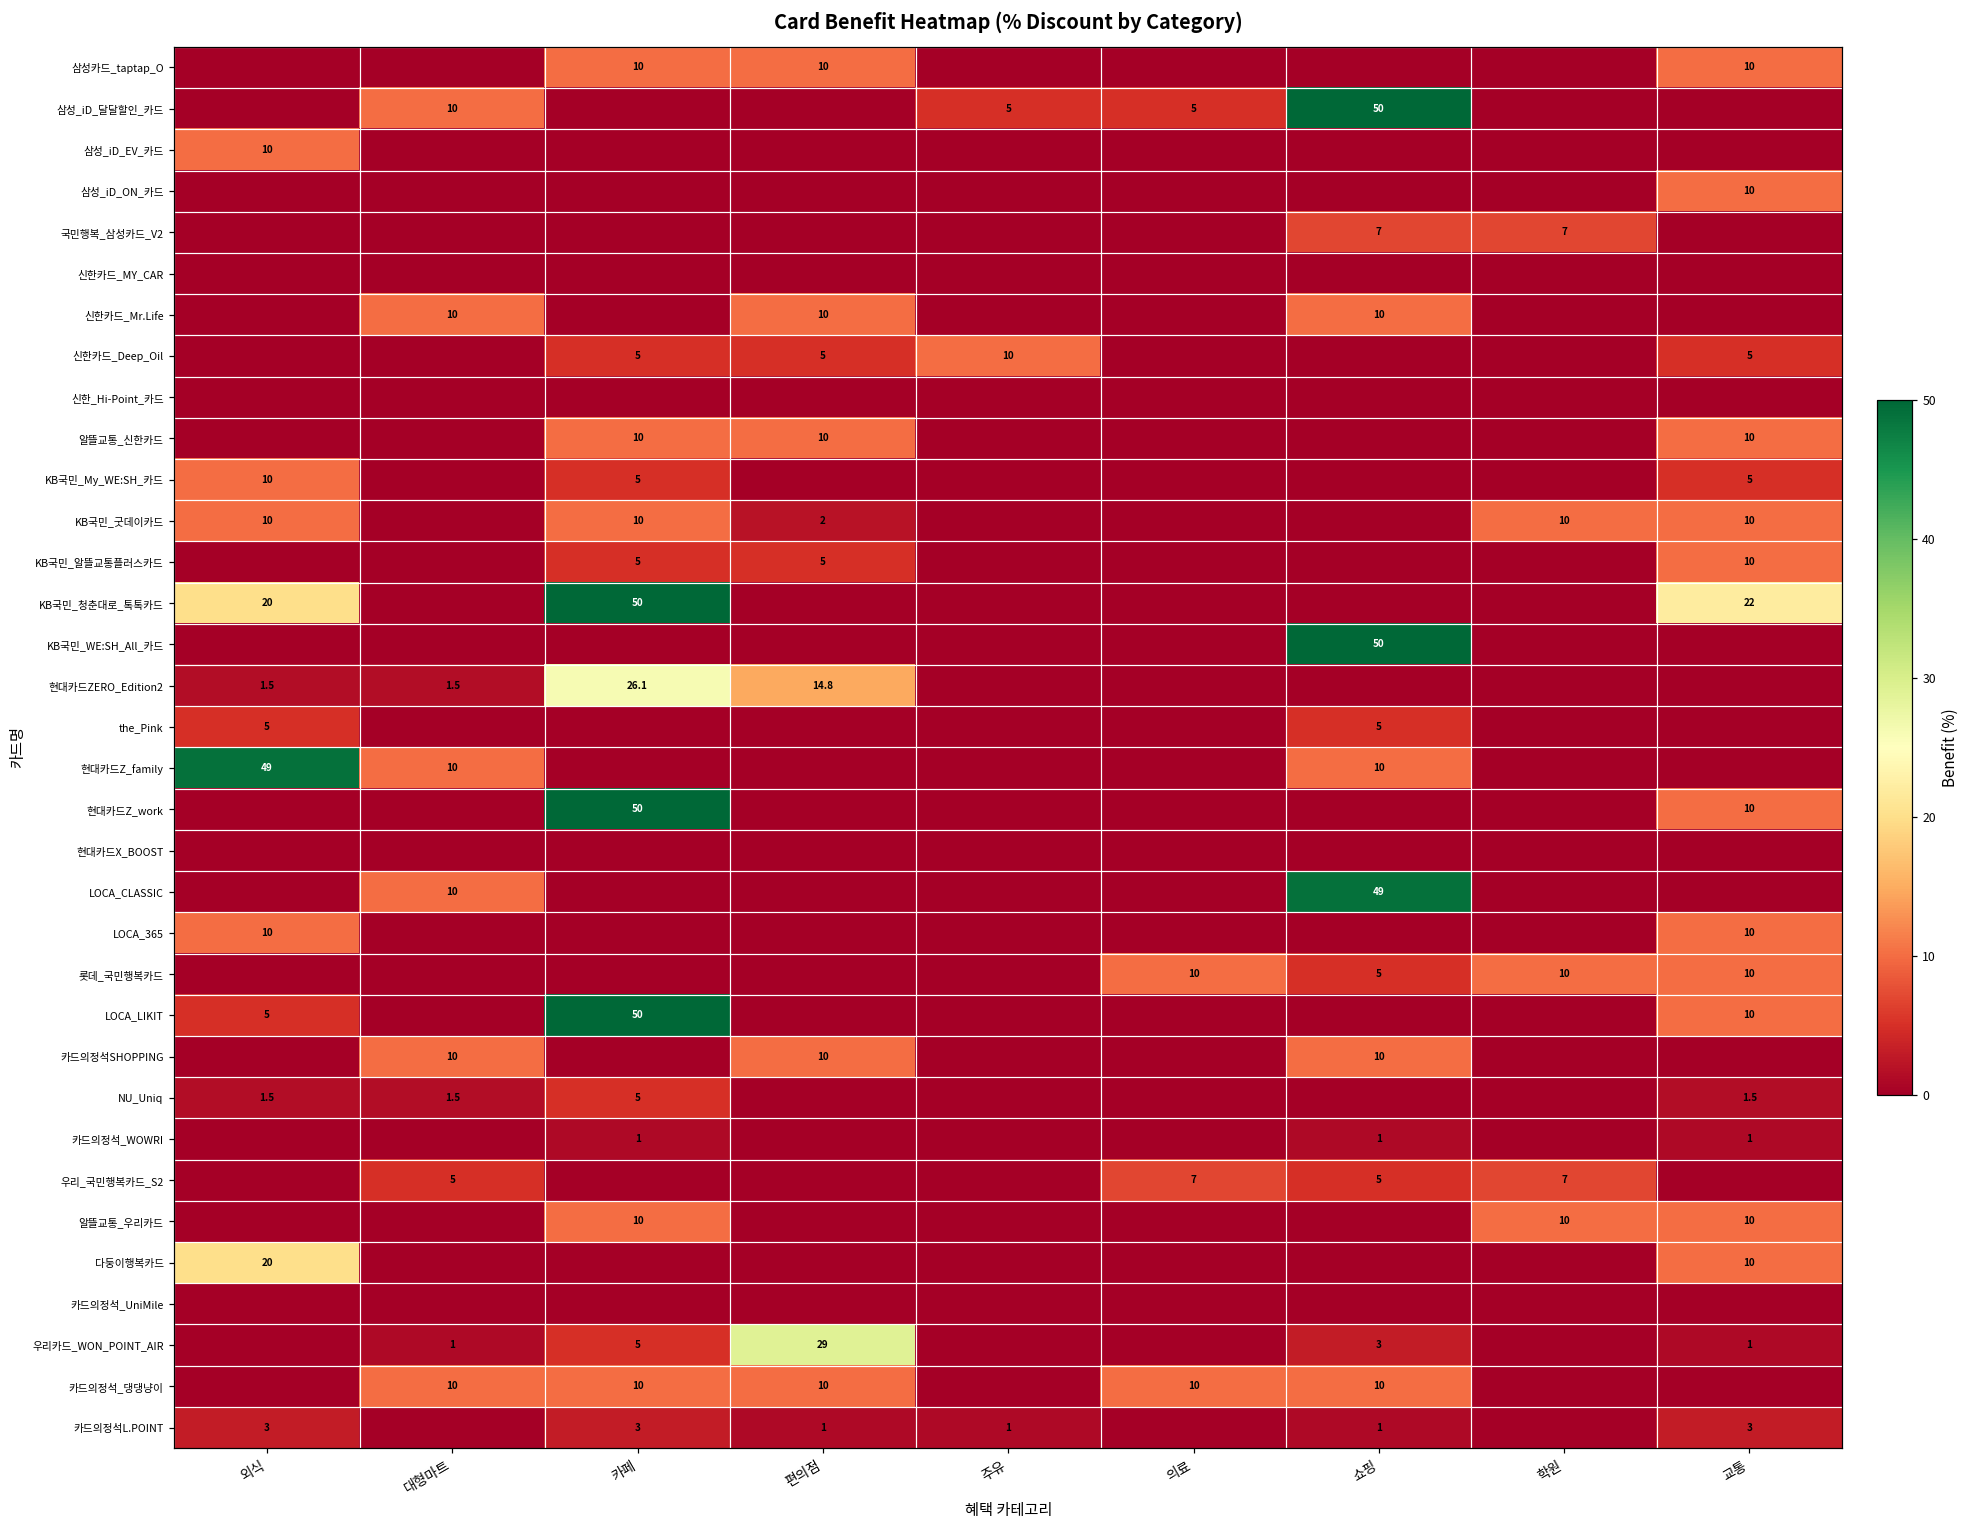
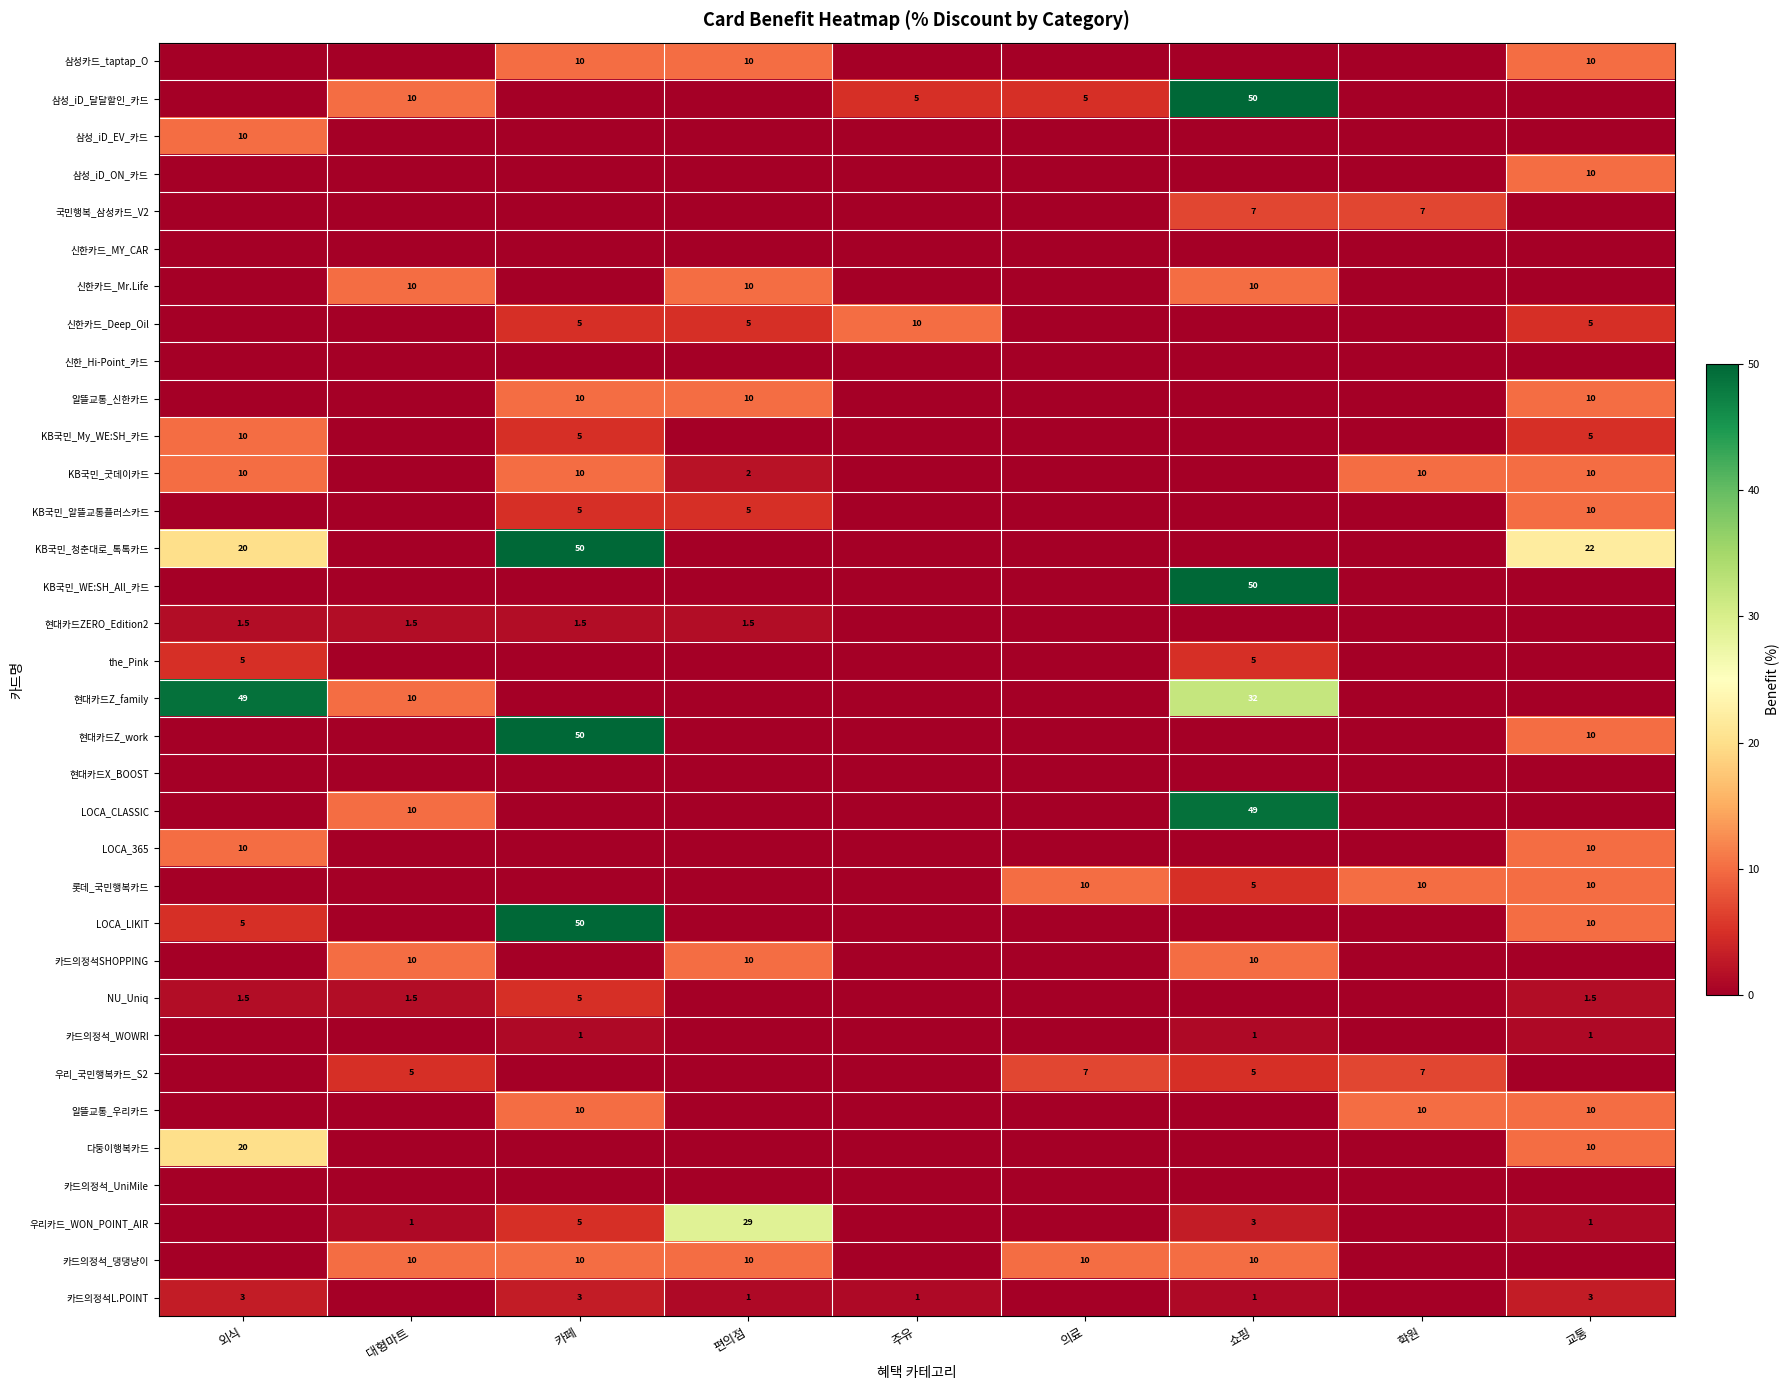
현대카드ZERO_Edition2, 카페: 26.1 -> 1.5
현대카드ZERO_Edition2, 편의점: 14.8 -> 1.5
현대카드Z_family, 쇼핑: 10 -> 32
